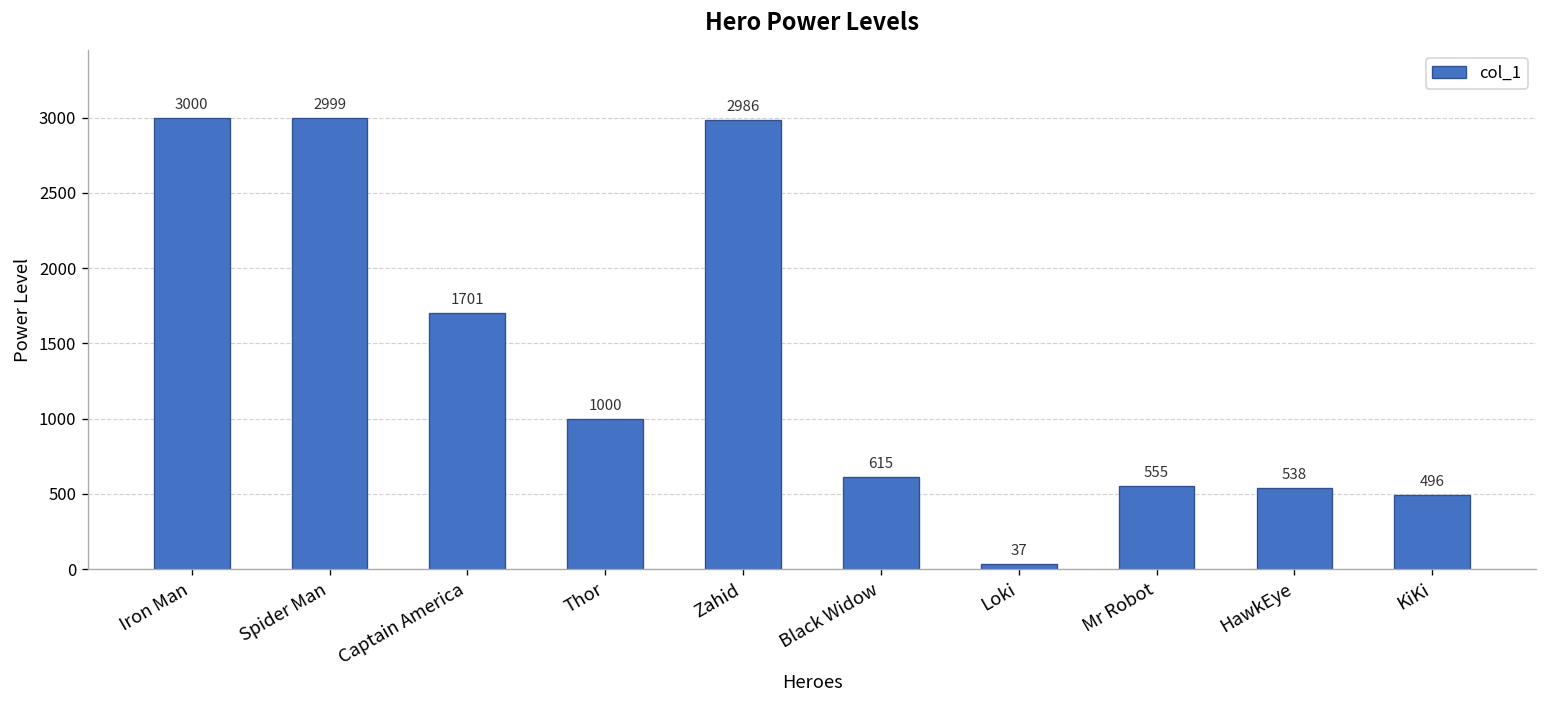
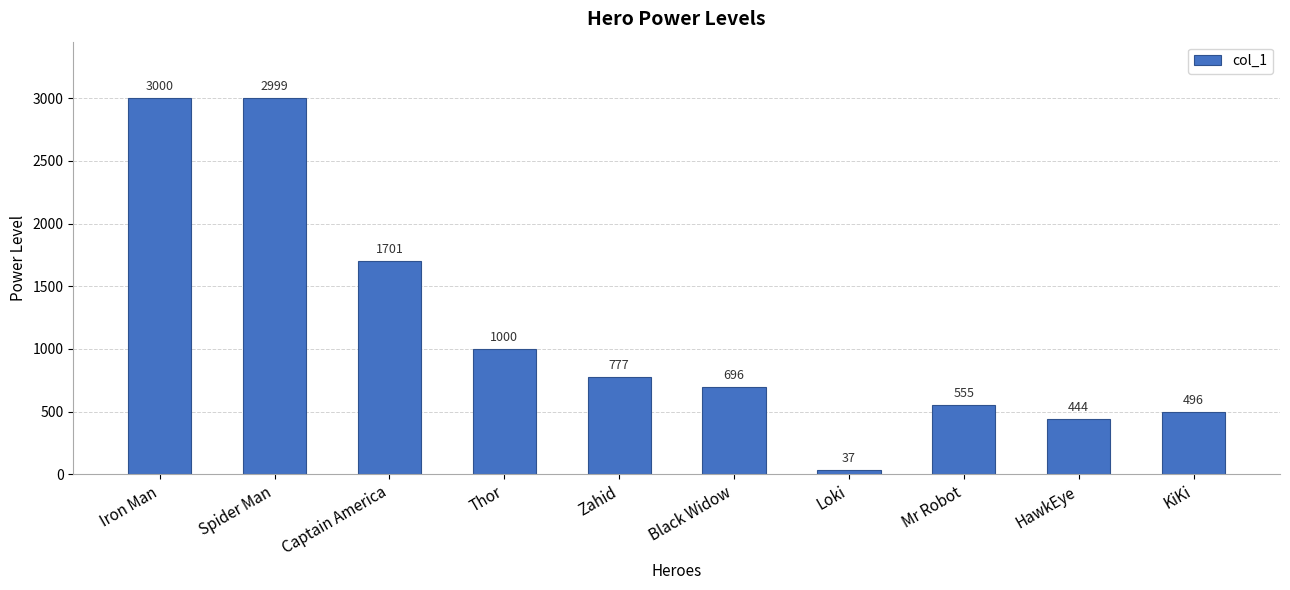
Zahid: 2986 -> 777
Black Widow: 615 -> 696
HawkEye: 538 -> 444
